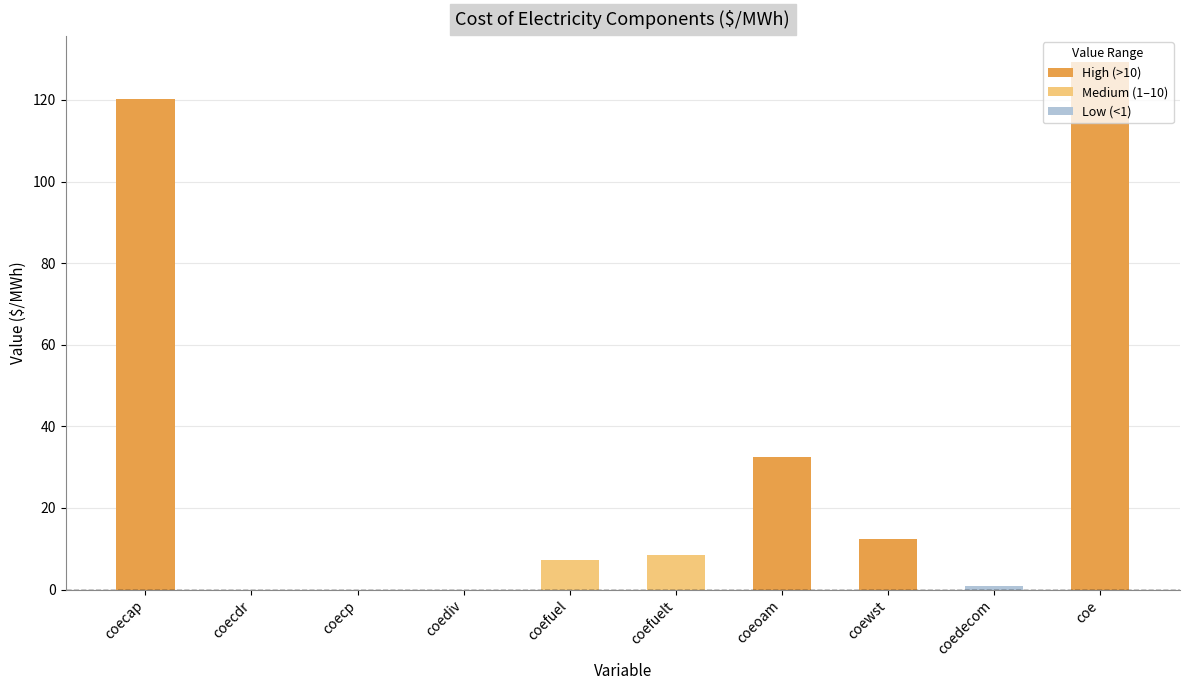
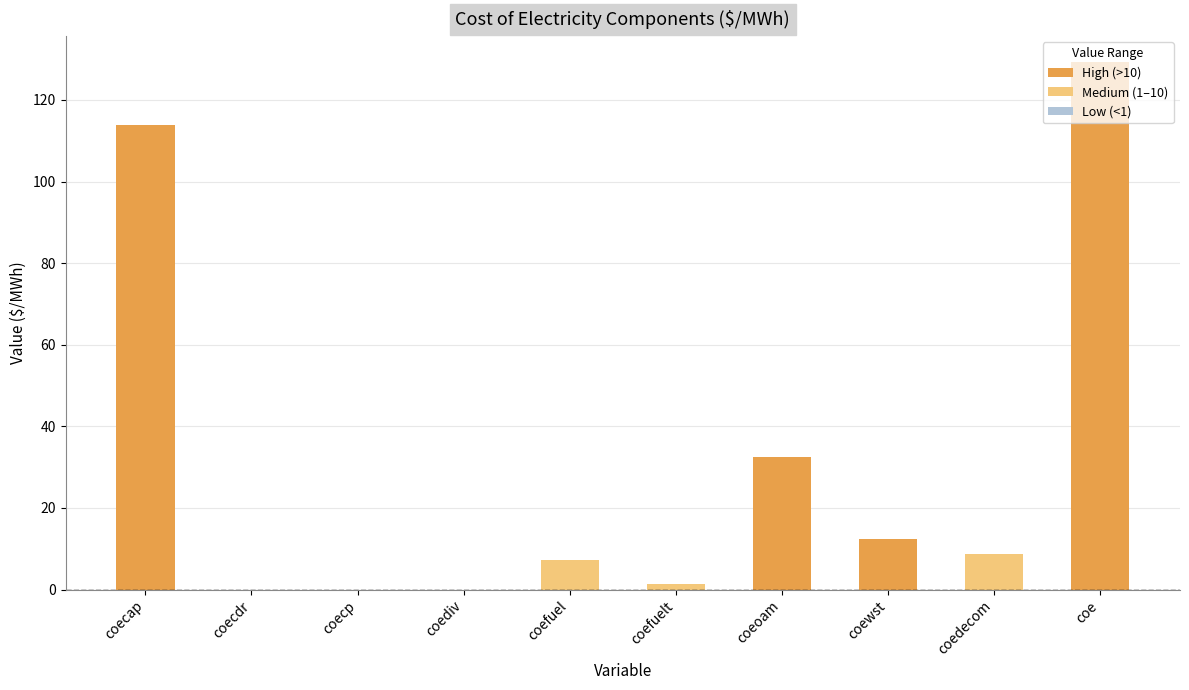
coecap: 120 -> 114
coefuelt: 9 -> 1
coedecom: 1 -> 9
